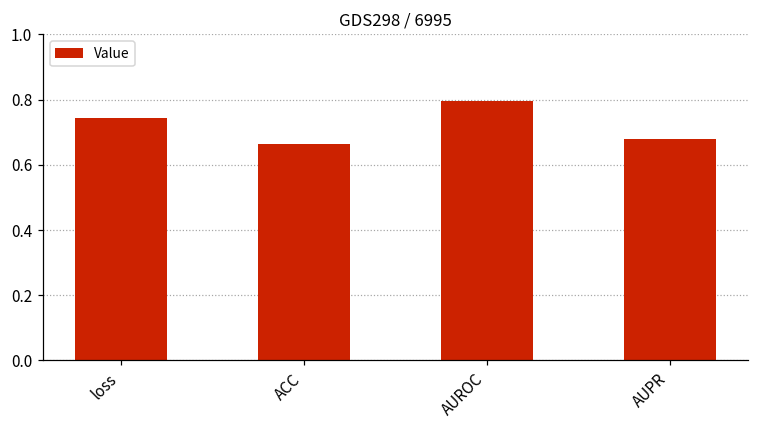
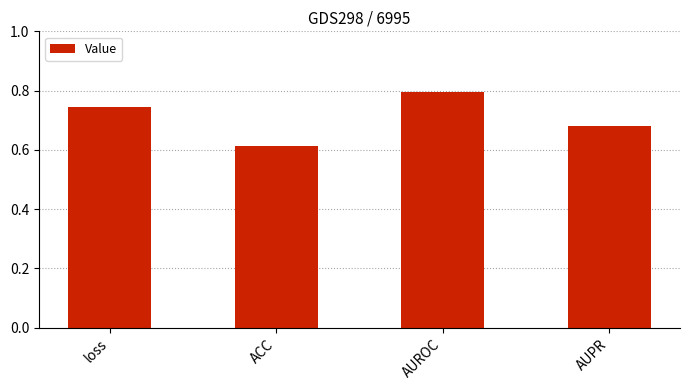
ACC: 0.67 -> 0.61
